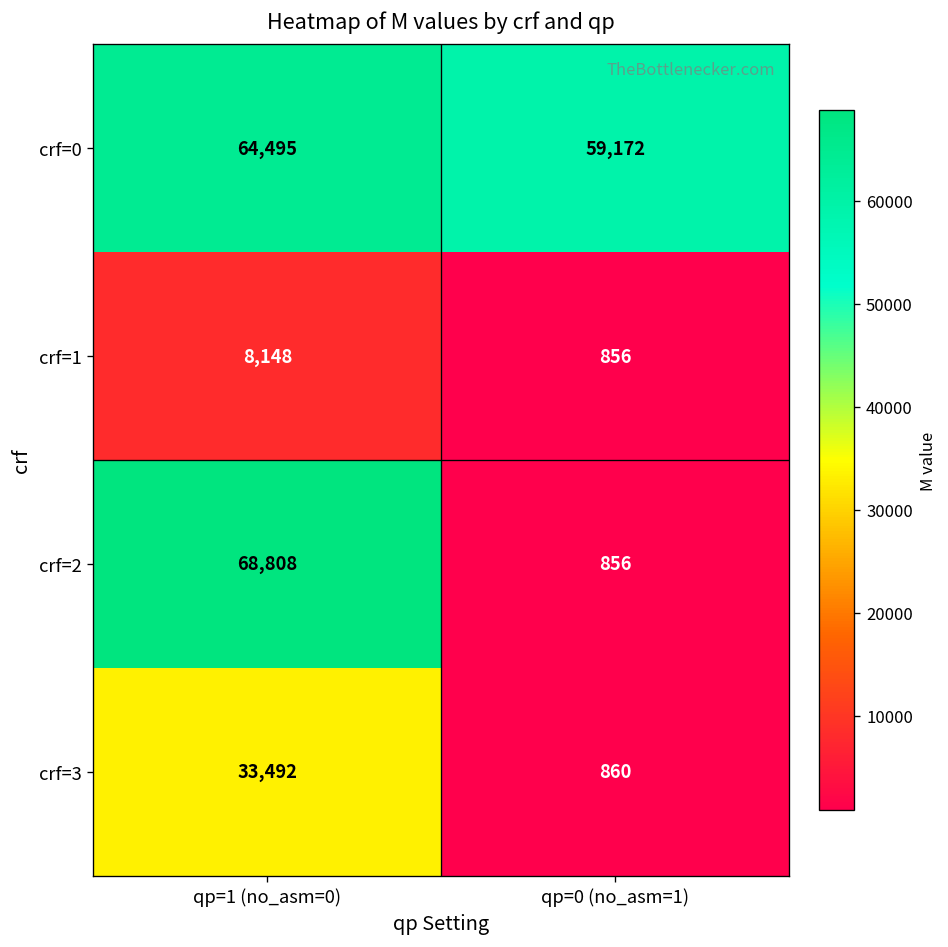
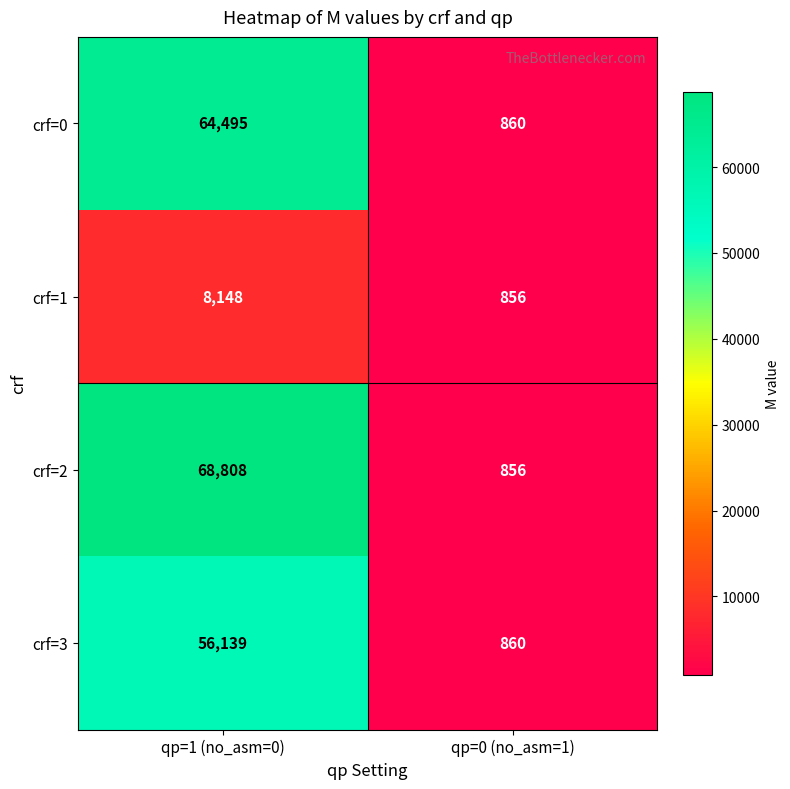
crf=0, qp=0 (no_asm=1): 59,172 -> 860
crf=3, qp=1 (no_asm=0): 33,492 -> 56,139
